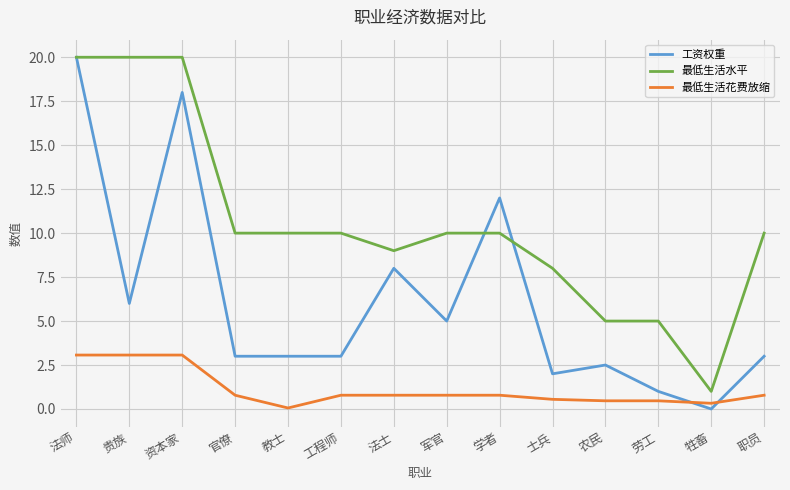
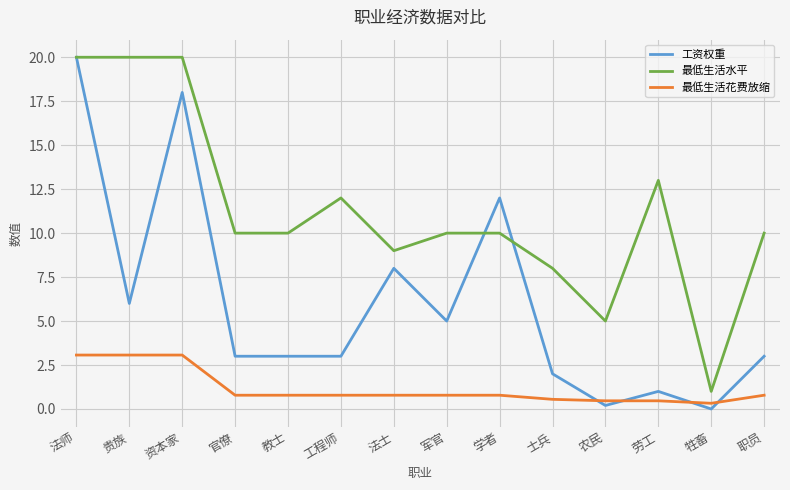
最低生活花费放缩, 教士: 0.1 -> 0.8
最低生活水平, 工程师: 10 -> 12
工资权重, 农民: 2.5 -> 0.2
最低生活水平, 劳工: 5 -> 13
